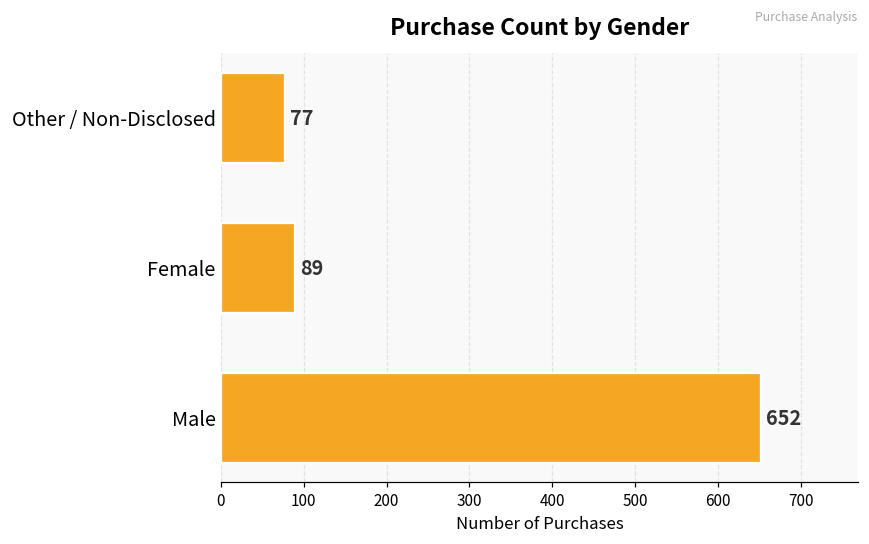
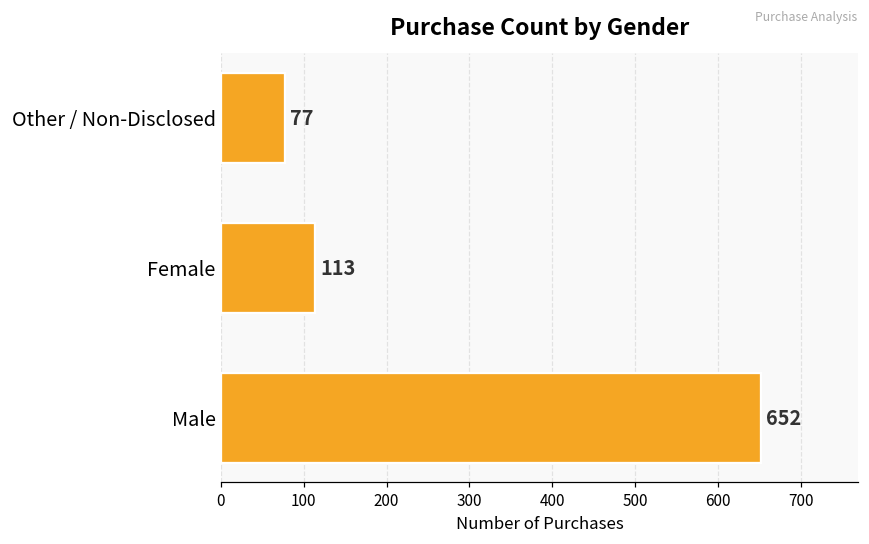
Female: 89 -> 113
